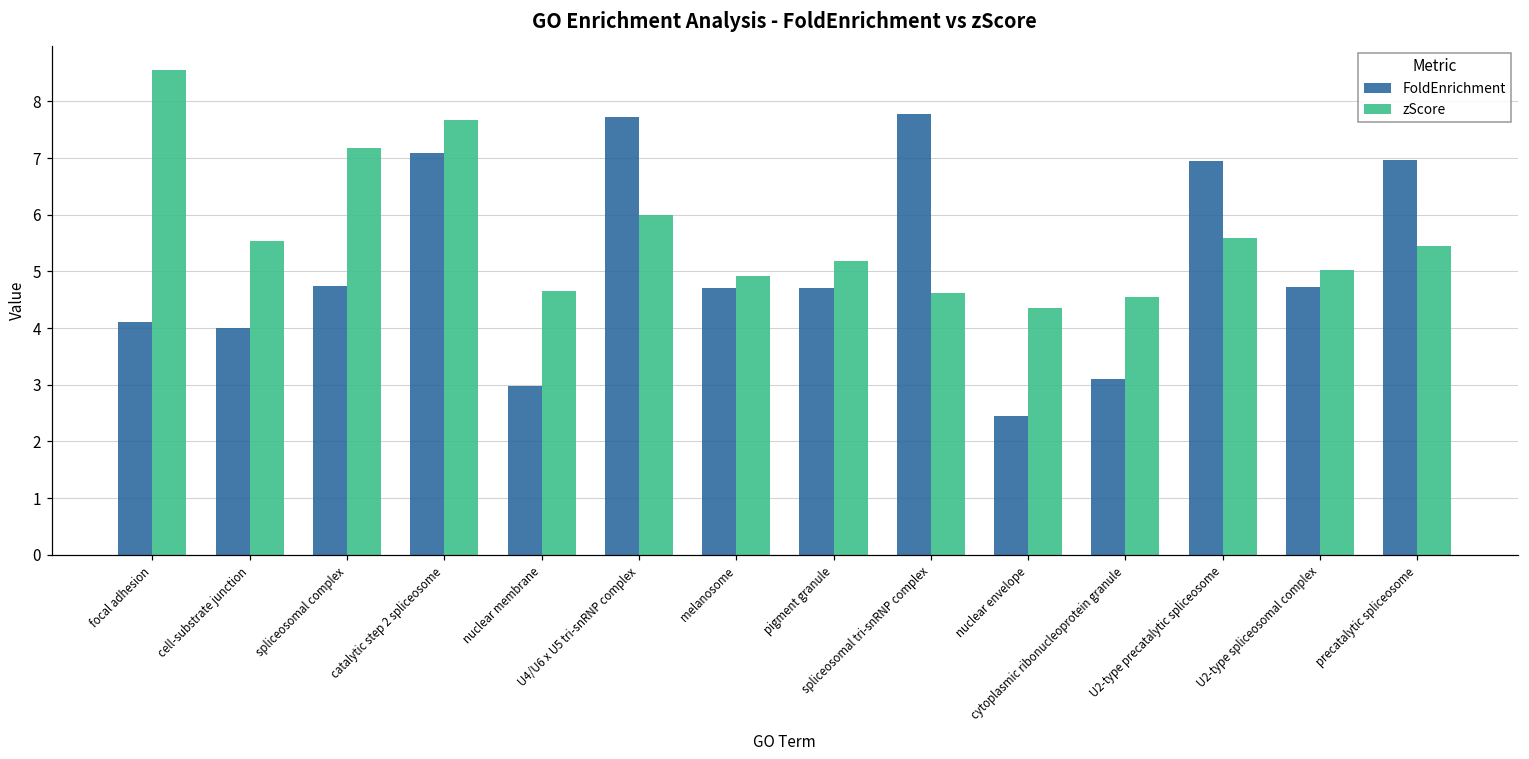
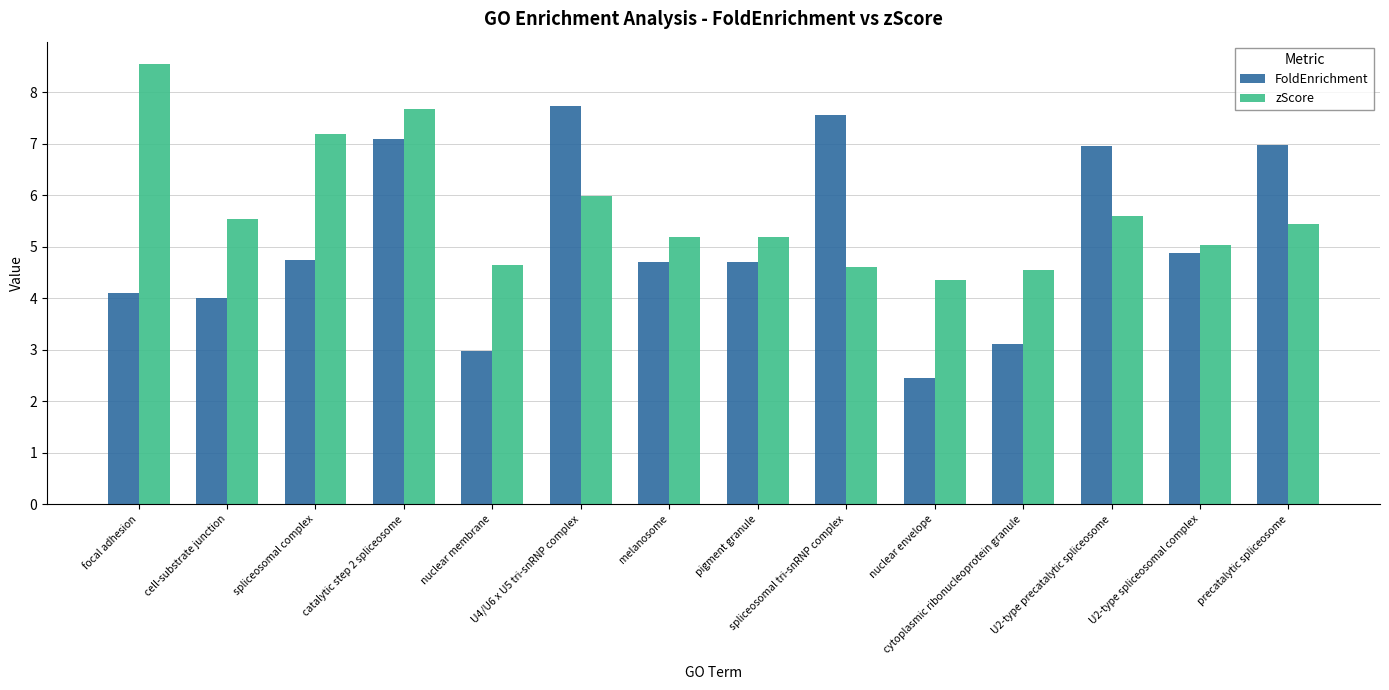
zScore, melanosome: 4.9 -> 5.2
FoldEnrichment, spliceosomal tri-snRNP complex: 7.8 -> 7.6
FoldEnrichment, U2-type spliceosomal complex: 4.7 -> 4.9
